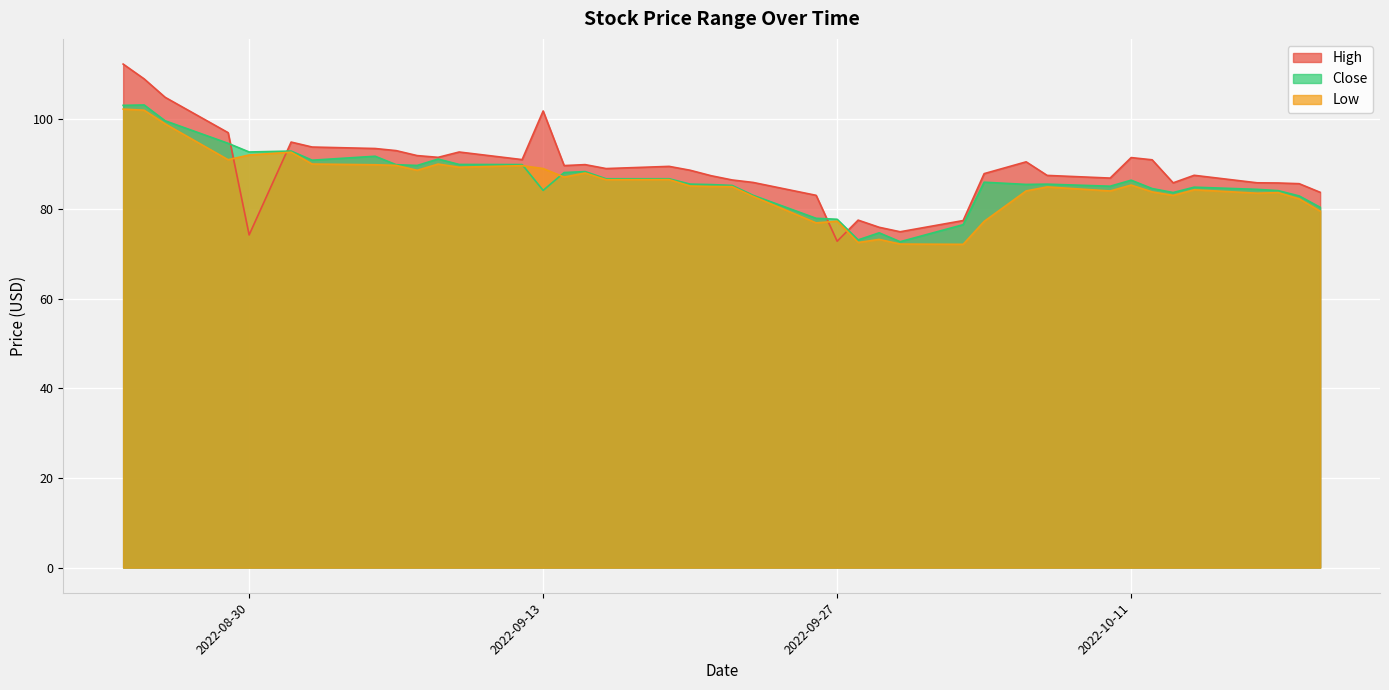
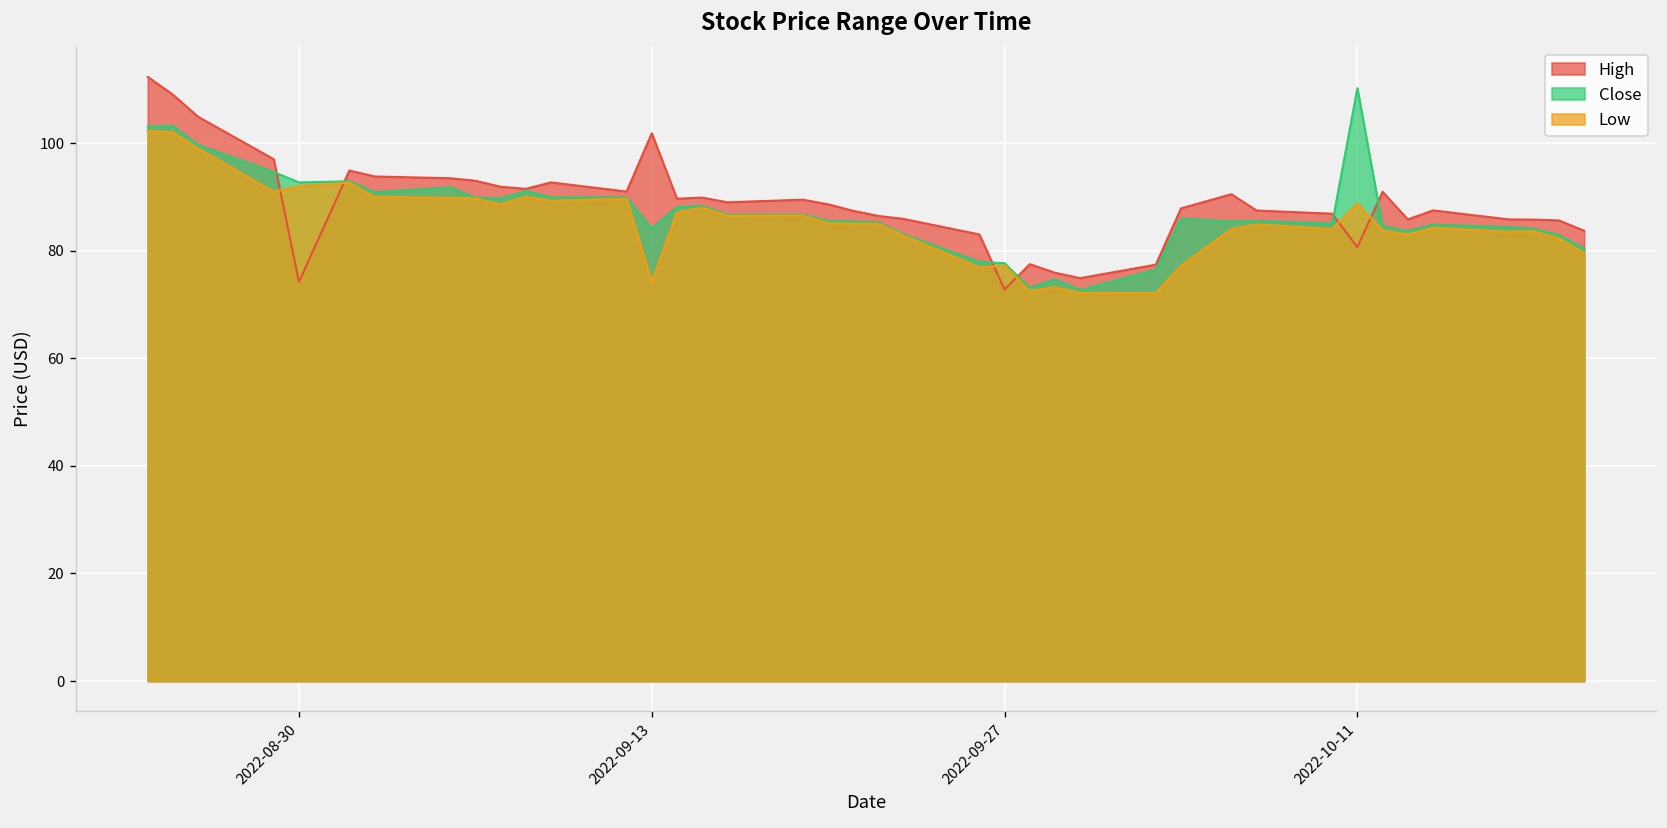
Low, 2022-09-13: 89 -> 74
High, 2022-10-11: 91 -> 81
Close, 2022-10-11: 86 -> 110
Low, 2022-10-11: 85 -> 89
